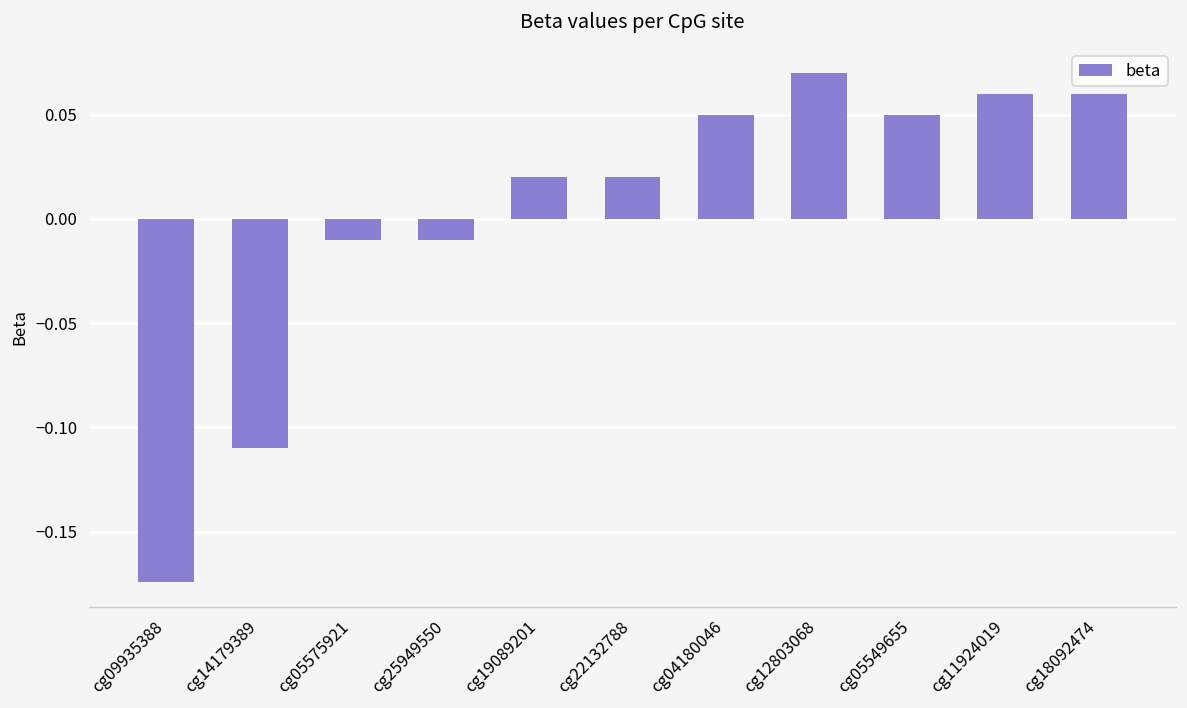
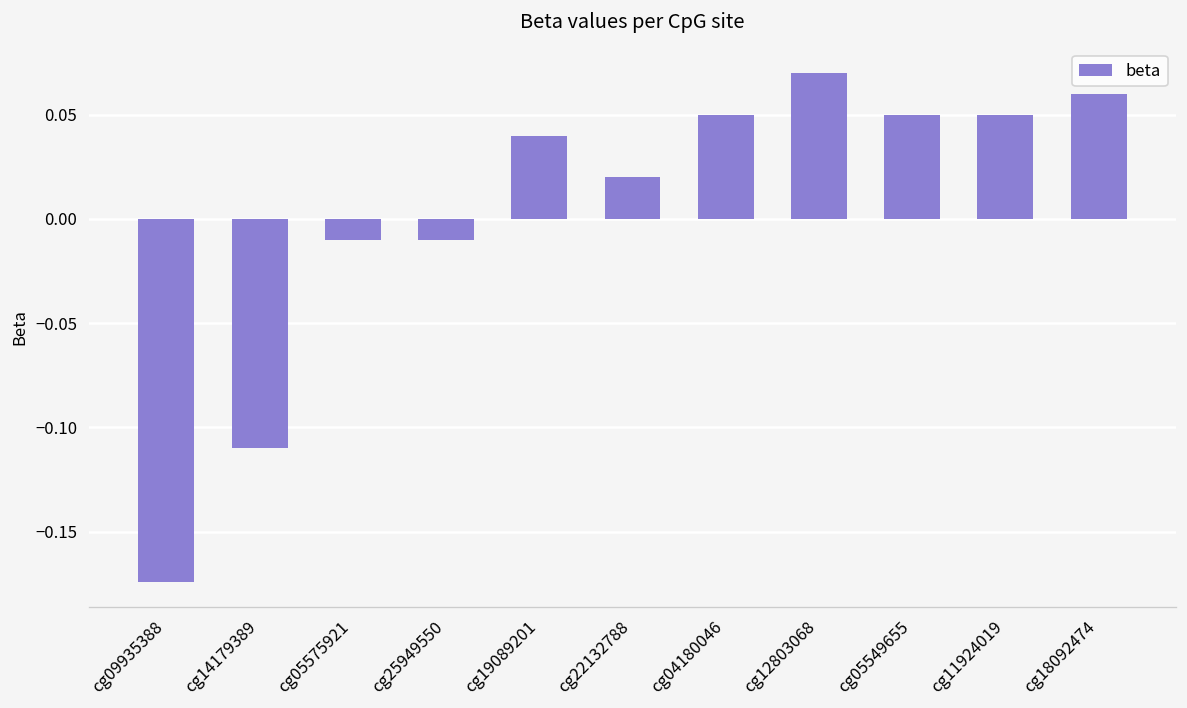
cg19089201: 0.02 -> 0.04
cg11924019: 0.06 -> 0.05
